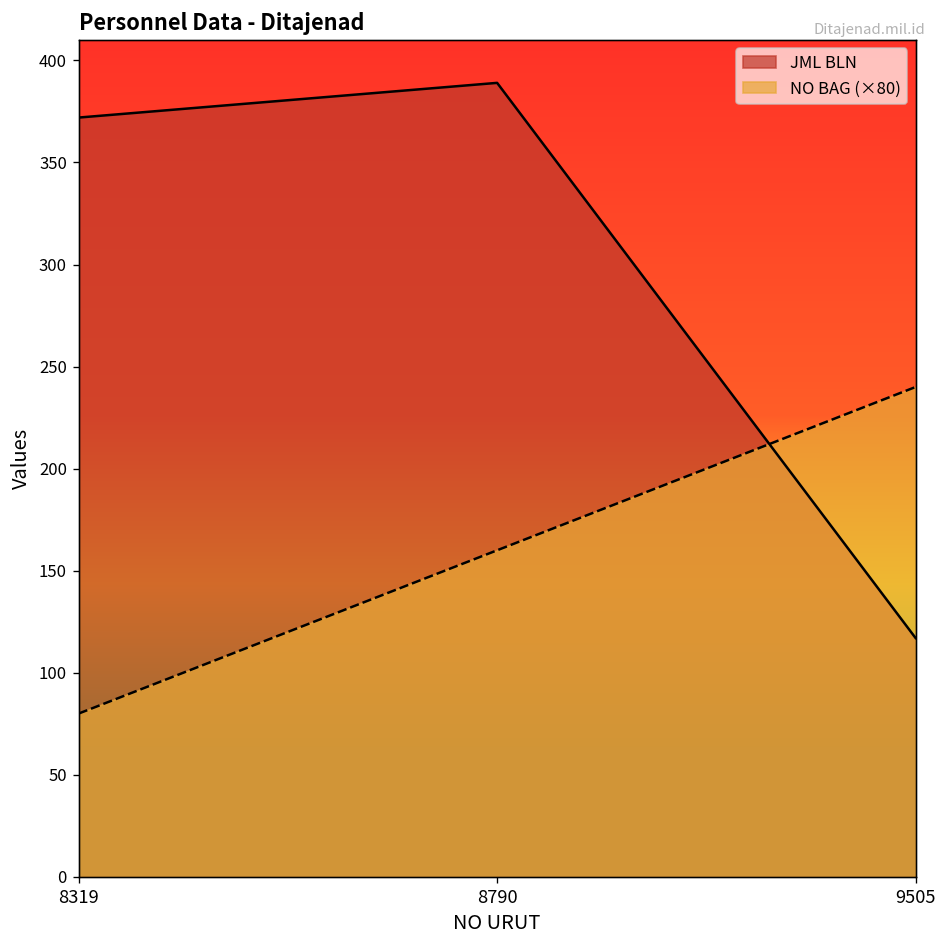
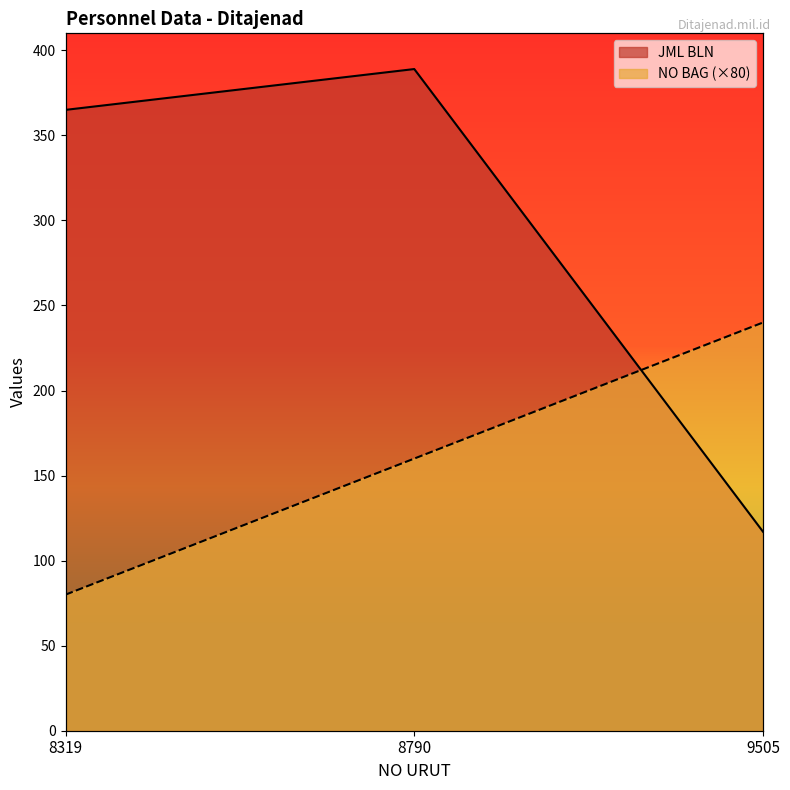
JML BLN, 8319: 372 -> 365
